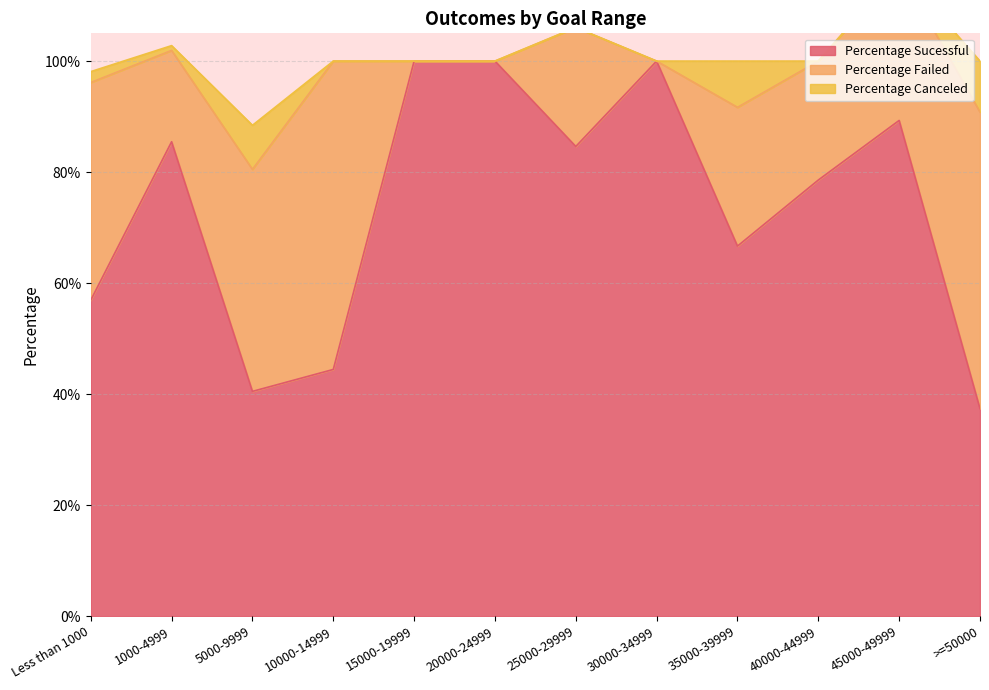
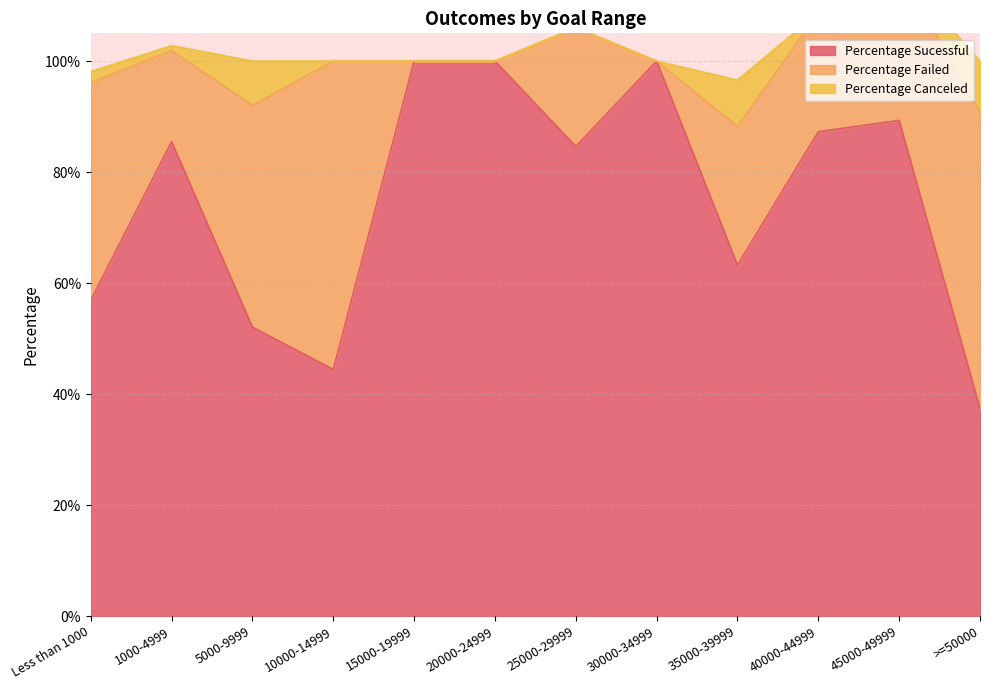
Percentage Sucessful, 5000-9999: 40% -> 52%
Percentage Sucessful, 35000-39999: 67% -> 63%
Percentage Sucessful, 40000-44999: 79% -> 87%
